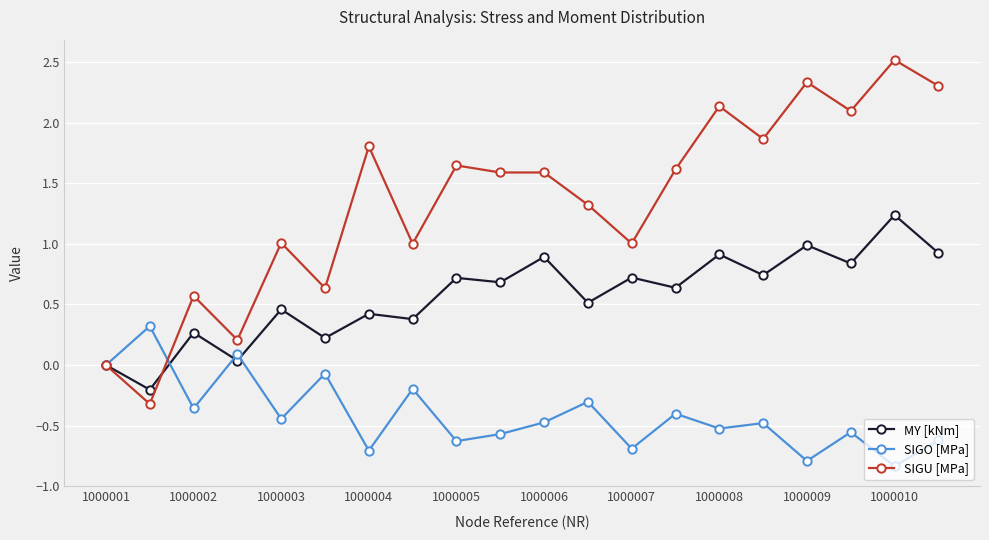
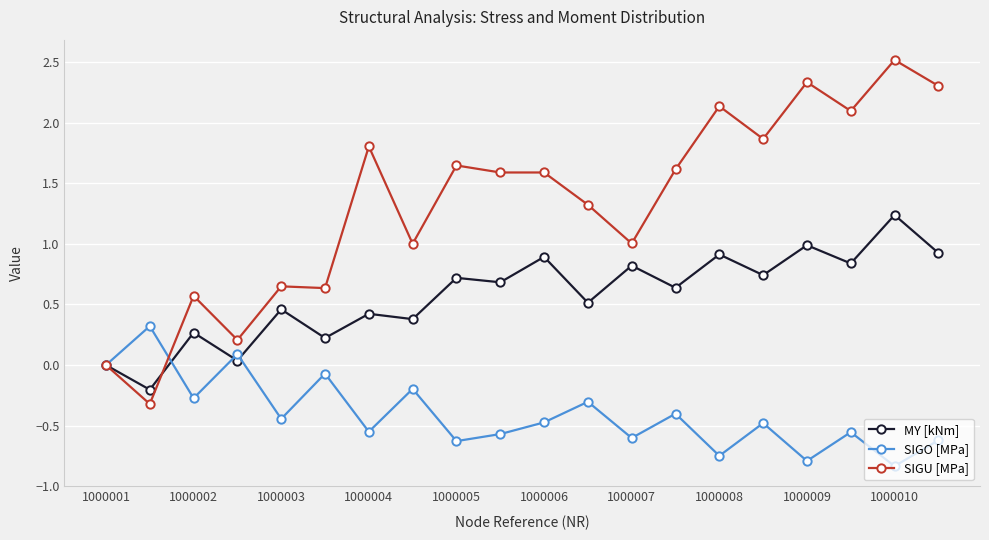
SIGO [MPa], 1000002: -0.36 -> -0.27
SIGU [MPa], 1000003: 1.01 -> 0.65
SIGO [MPa], 1000004: -0.71 -> -0.55
MY [kNm], 1000007: 0.72 -> 0.82
SIGO [MPa], 1000007: -0.69 -> -0.60
SIGO [MPa], 1000008: -0.52 -> -0.75
